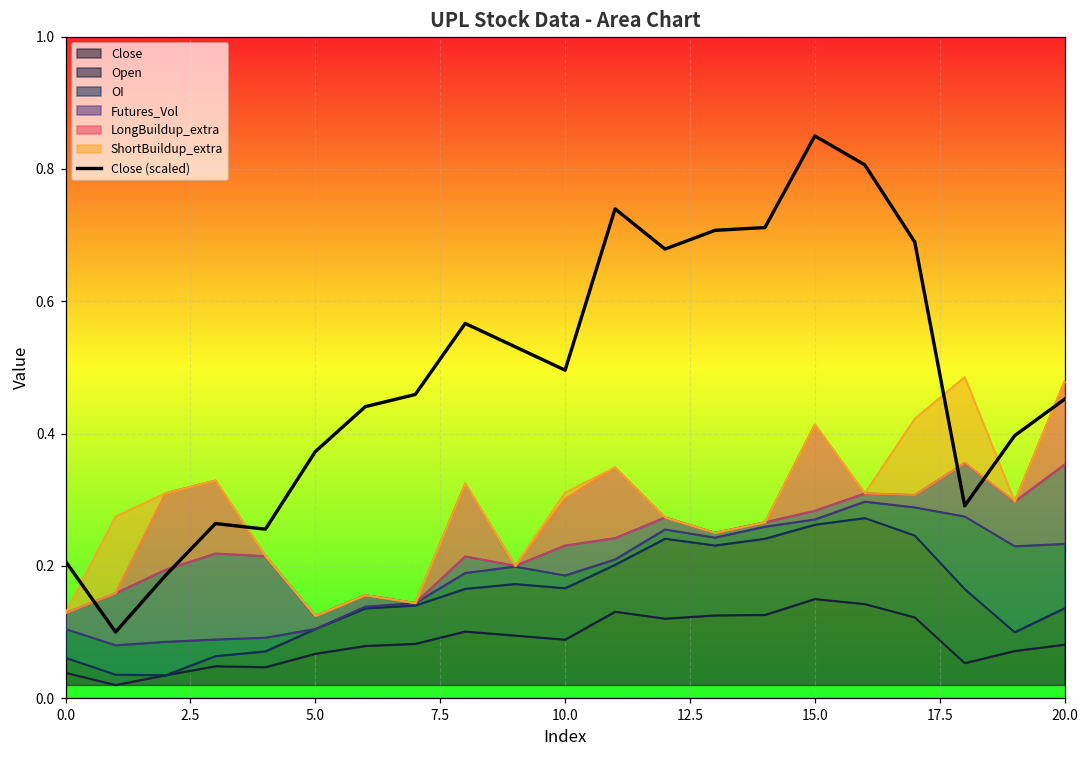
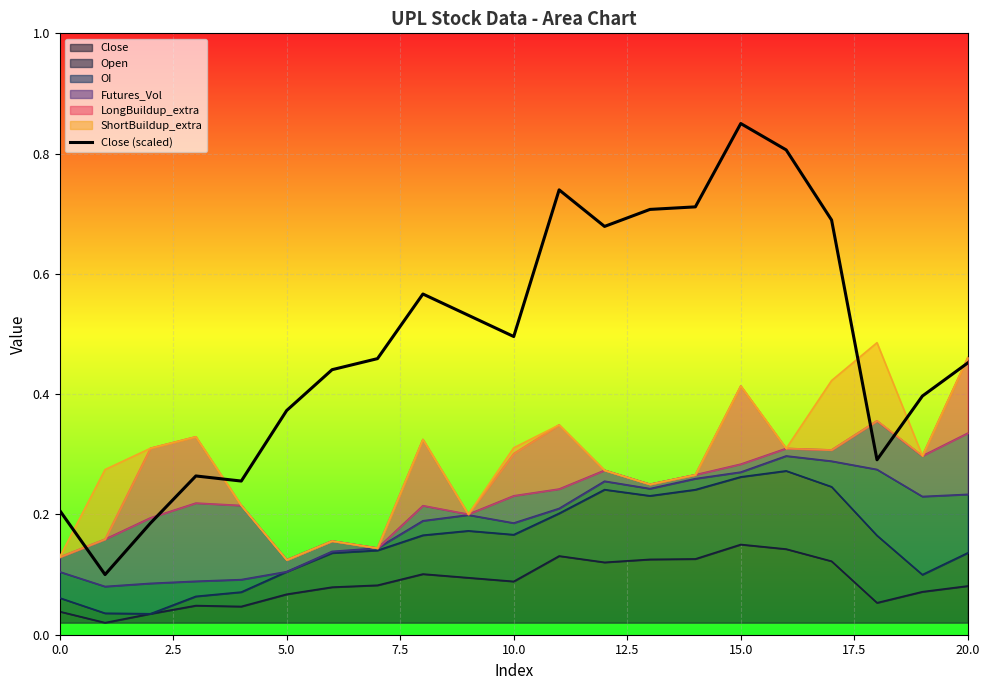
Futures_Vol, 20.0: 0.12 -> 0.10
